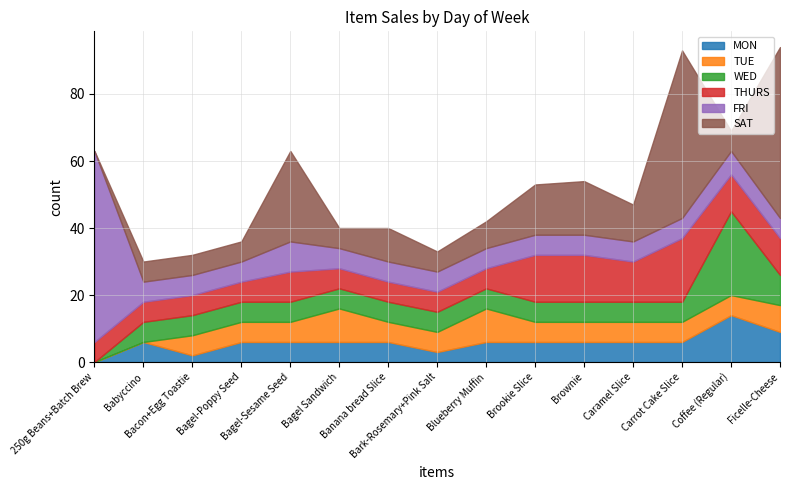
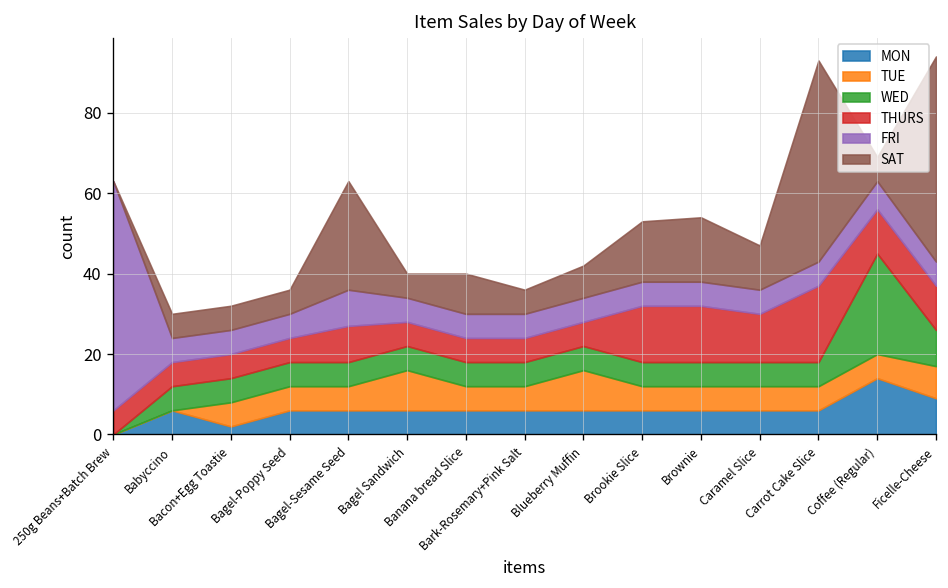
MON, Bark-Rosemary+Pink Salt: 3 -> 6
